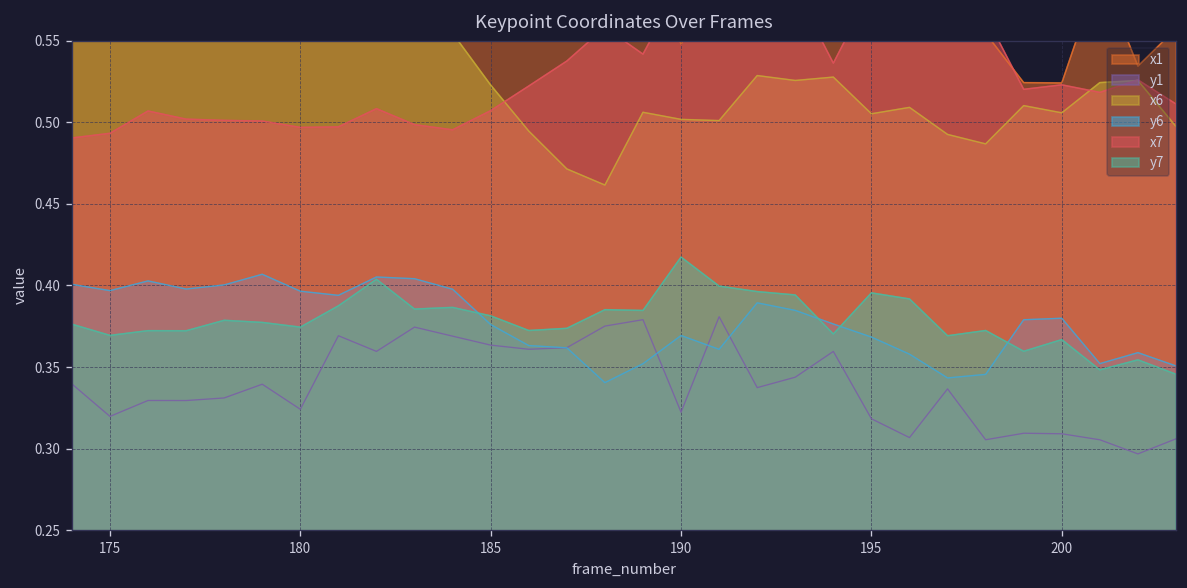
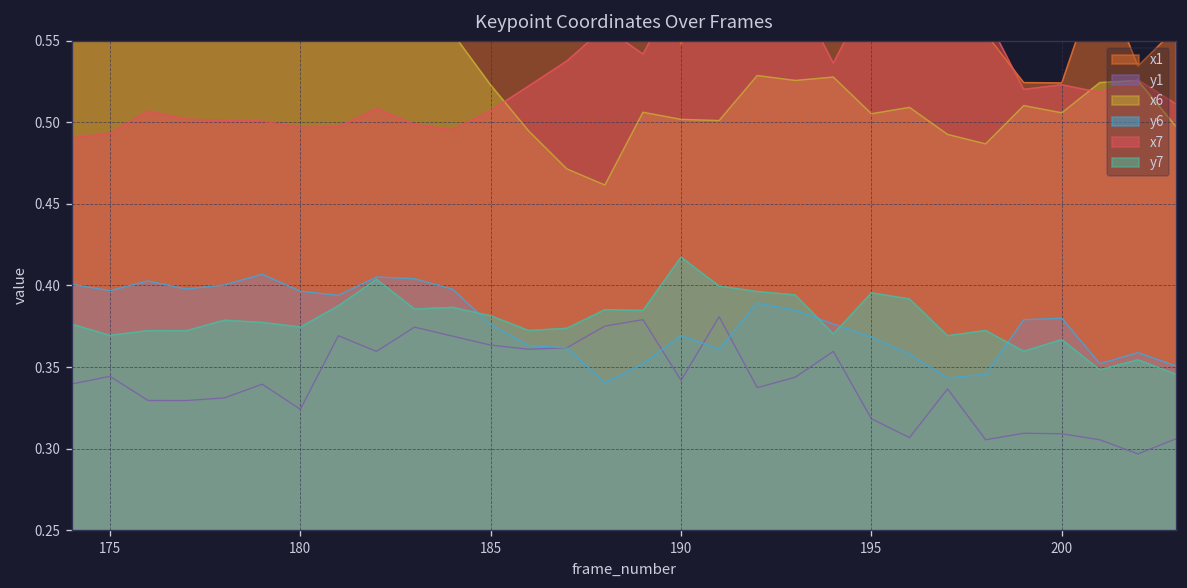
y1, 175: 0.320 -> 0.344
y1, 190: 0.322 -> 0.342
